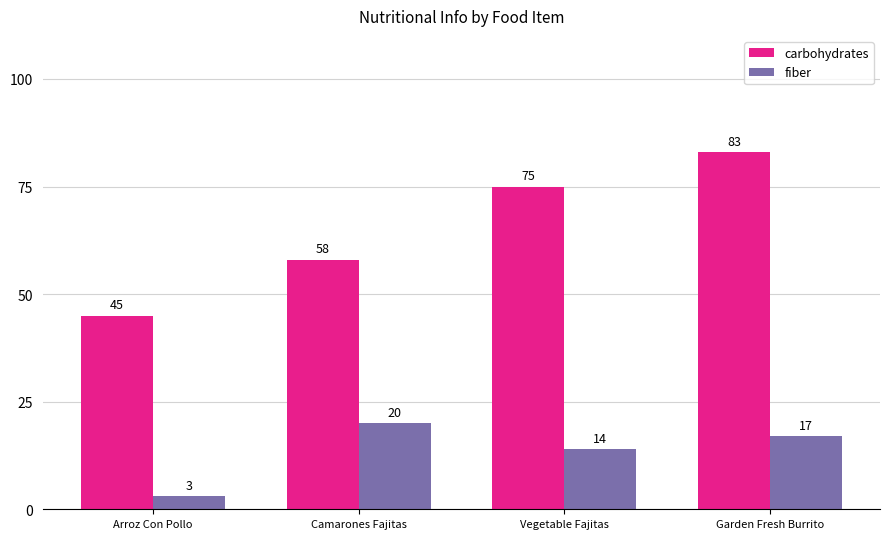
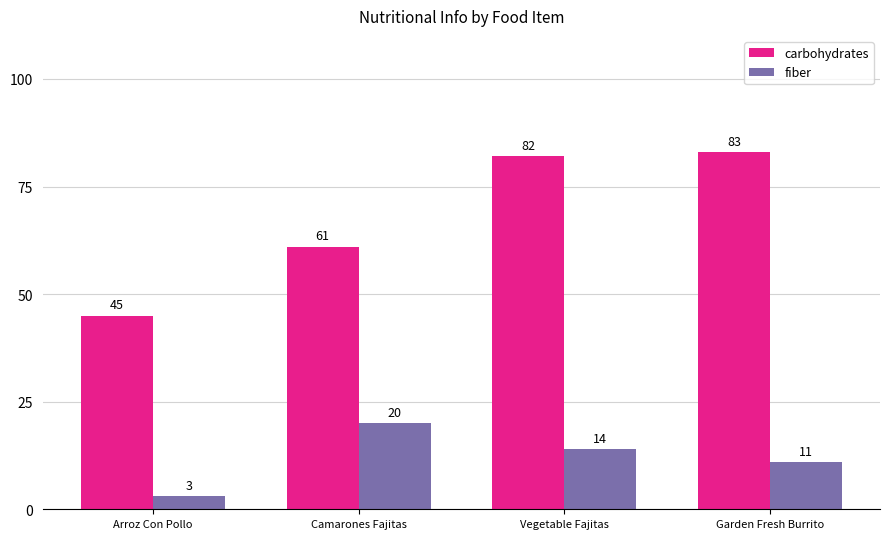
carbohydrates, Camarones Fajitas: 58 -> 61
carbohydrates, Vegetable Fajitas: 75 -> 82
fiber, Garden Fresh Burrito: 17 -> 11
